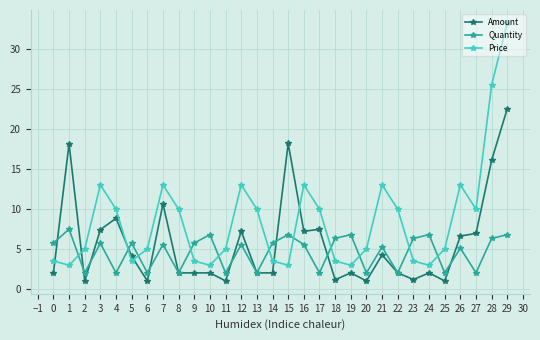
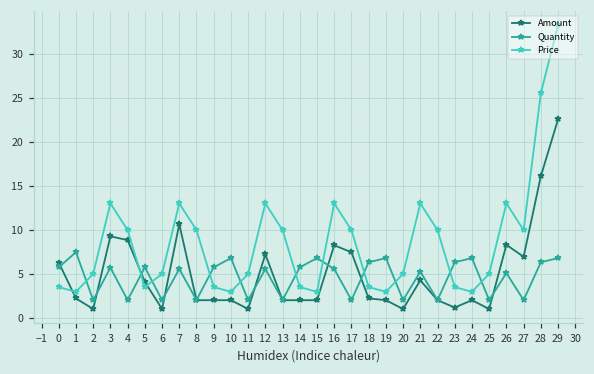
Amount, 0: 2 -> 6
Amount, 1: 18 -> 2
Amount, 3: 7 -> 9
Amount, 15: 18 -> 2
Amount, 16: 7 -> 8
Amount, 18: 1 -> 2
Amount, 26: 7 -> 8
